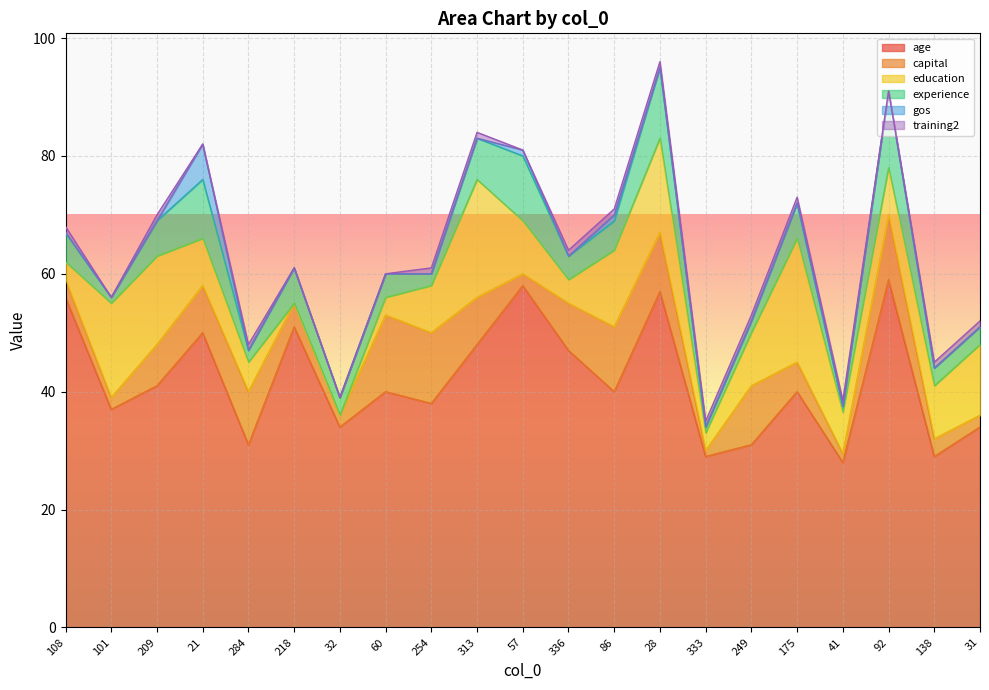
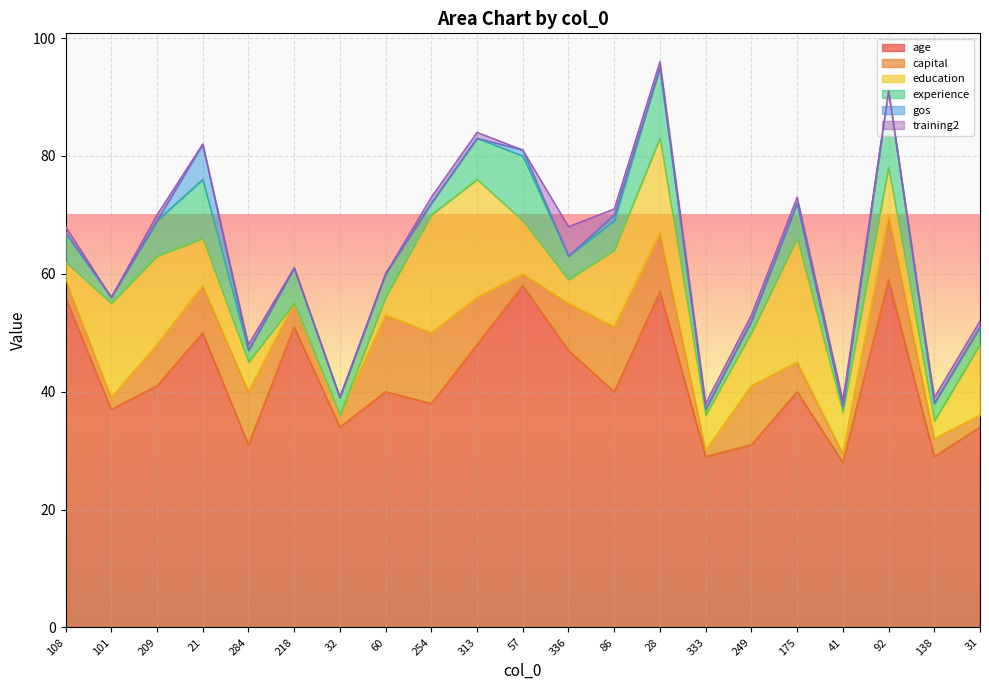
education, 254: 8 -> 20
training2, 336: 1 -> 5
education, 333: 3 -> 6
education, 138: 9 -> 3
